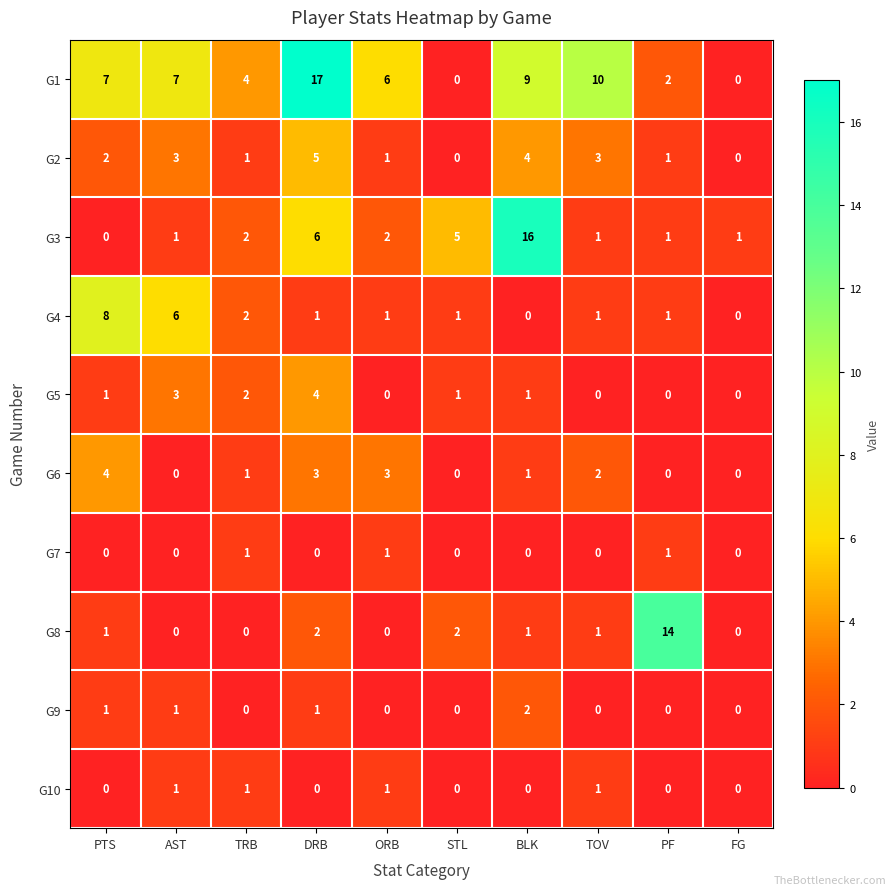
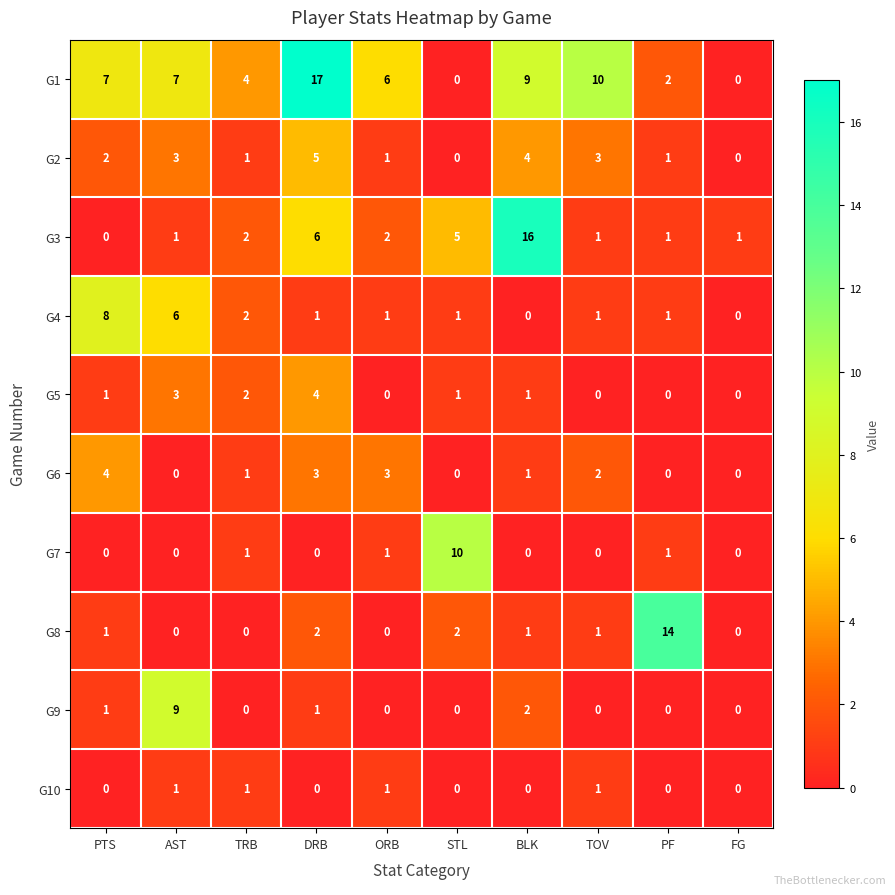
G7, STL: 0 -> 10
G9, AST: 1 -> 9
